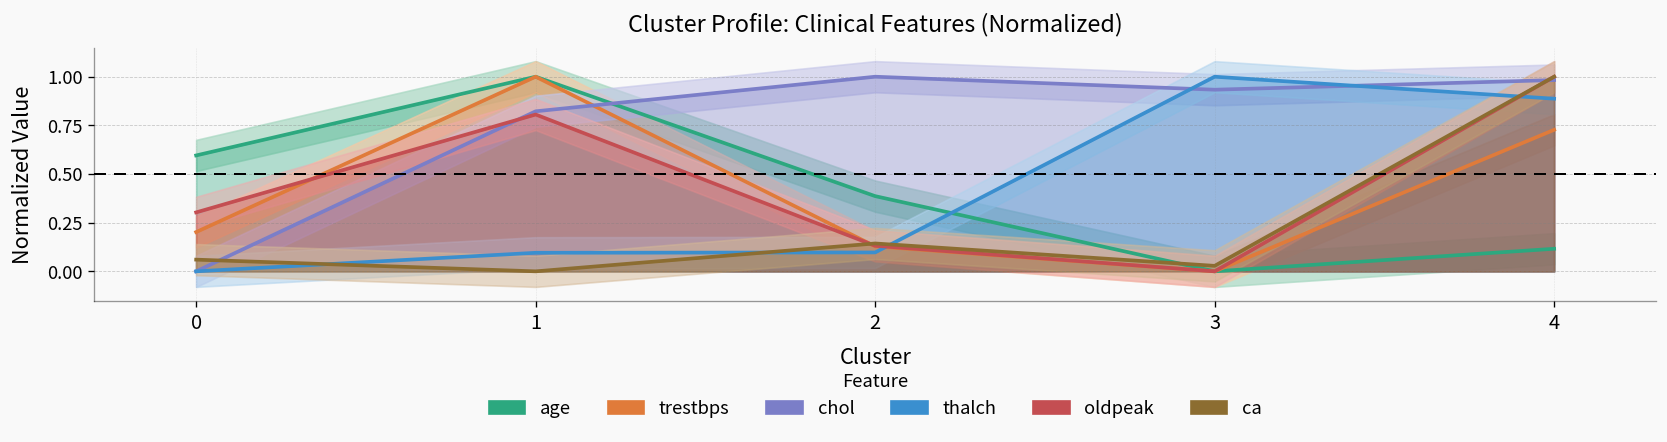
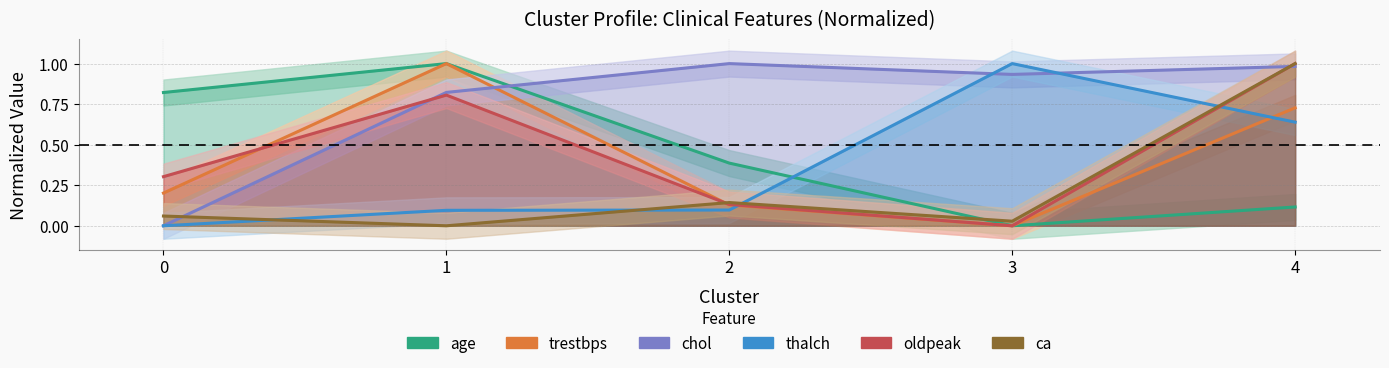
age, 0: 0.60 -> 0.82
thalch, 4: 0.89 -> 0.64
